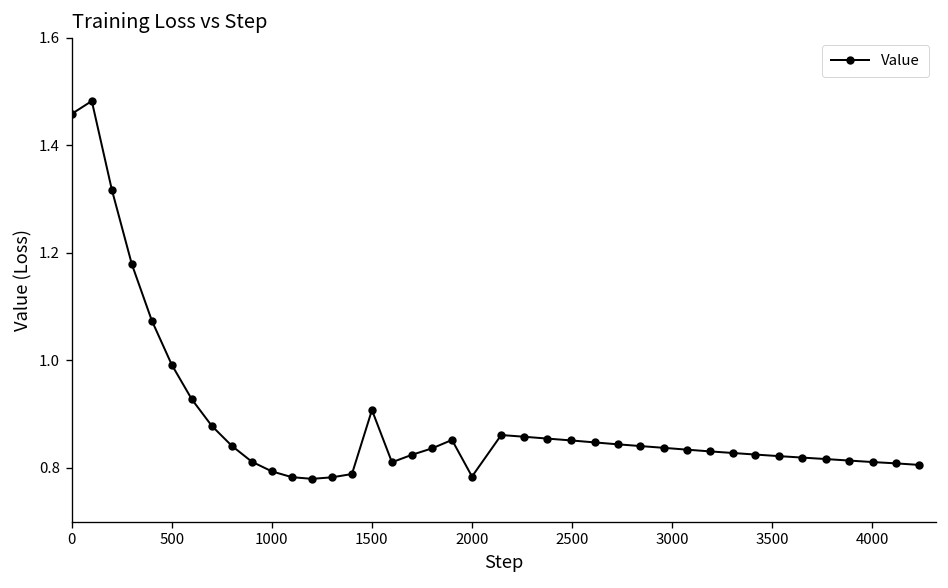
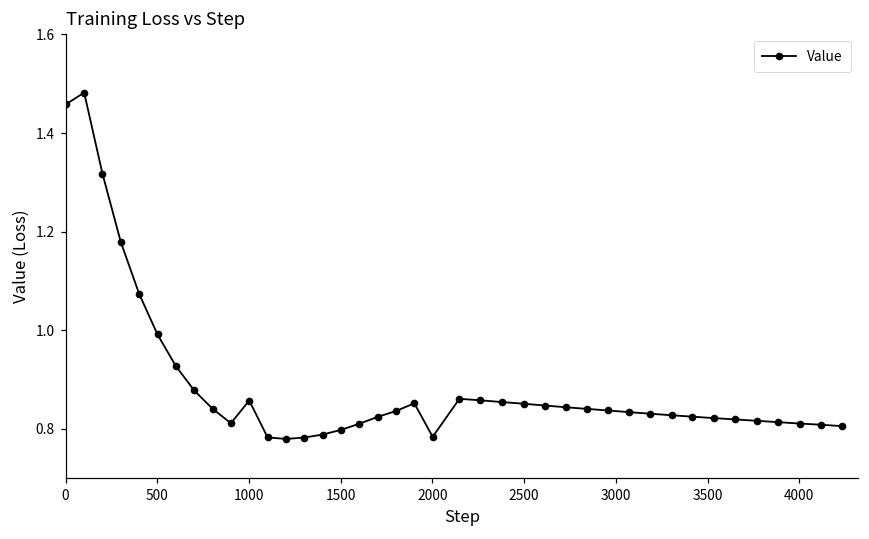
1000: 0.79 -> 0.86
1500: 0.91 -> 0.80
